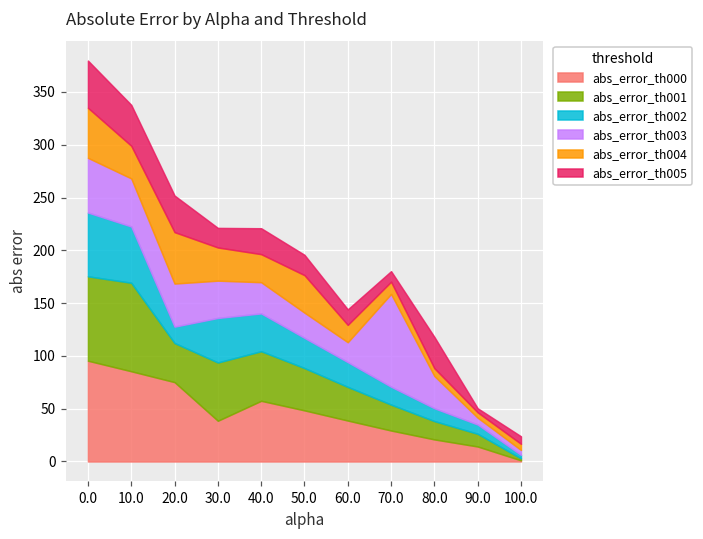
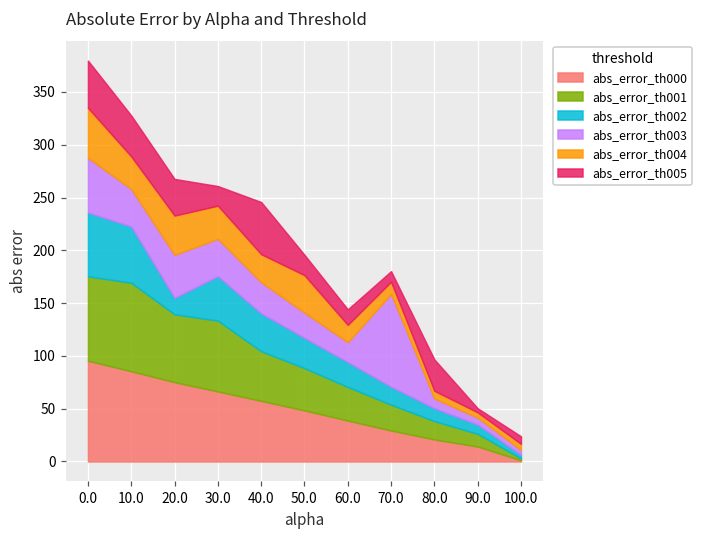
abs_error_th003, 10.0: 50 -> 40
abs_error_th001, 20.0: 40 -> 60
abs_error_th004, 20.0: 50 -> 40
abs_error_th000, 30.0: 40 -> 70
abs_error_th001, 30.0: 60 -> 70
abs_error_th005, 40.0: 20 -> 50
abs_error_th003, 80.0: 30 -> 10
